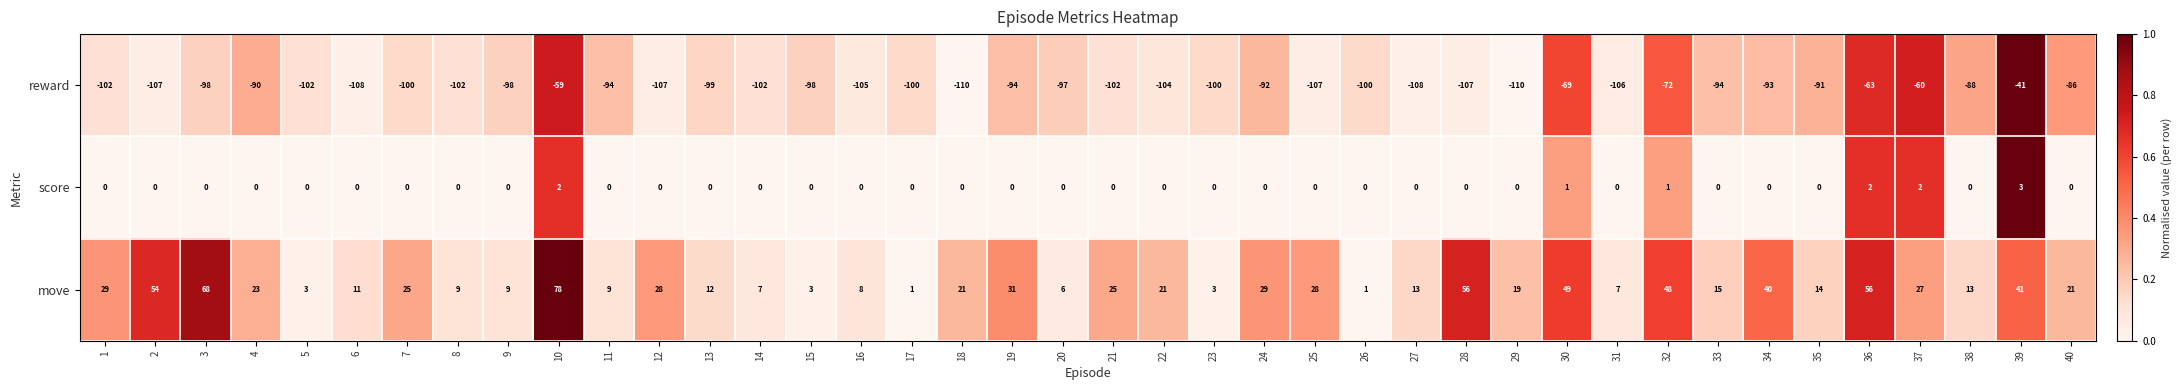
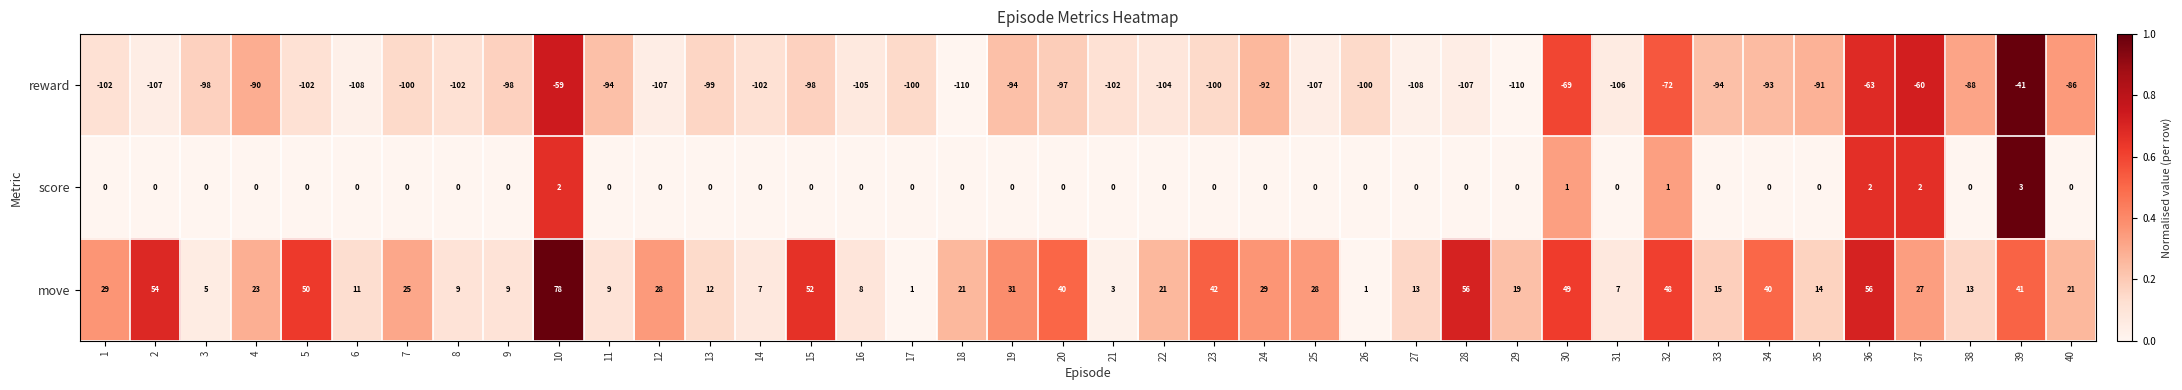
move, 3: 68 -> 5
move, 5: 3 -> 50
move, 15: 3 -> 52
move, 20: 6 -> 40
move, 21: 25 -> 3
move, 23: 3 -> 42
